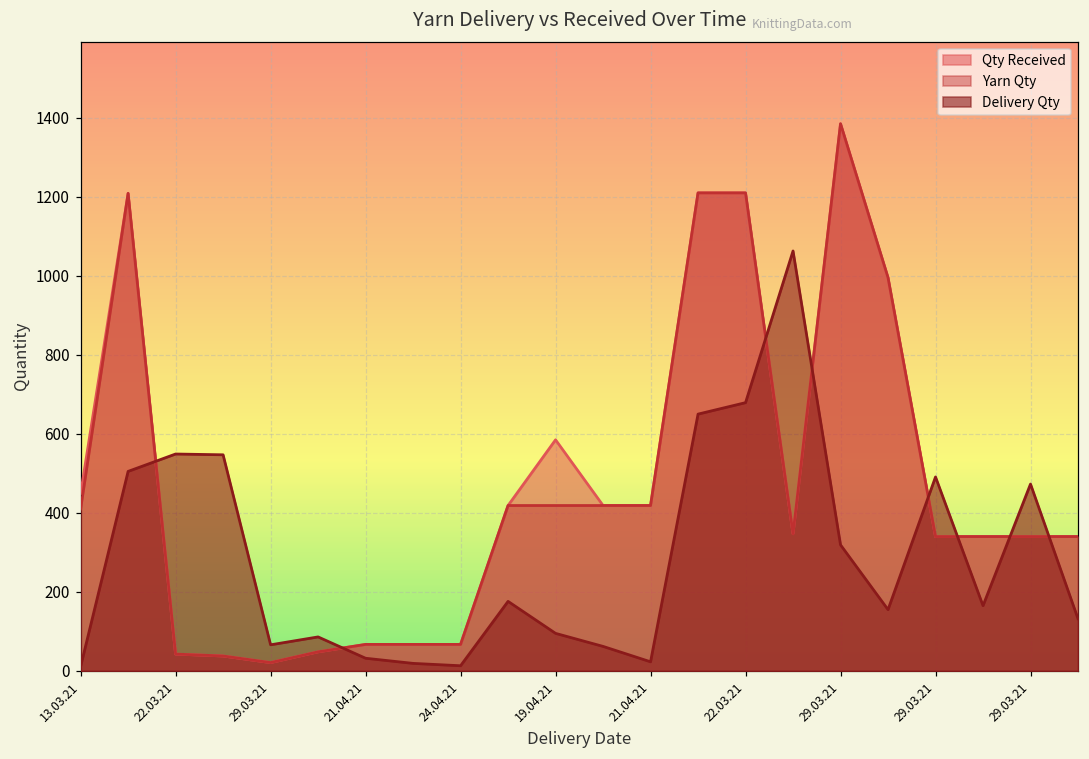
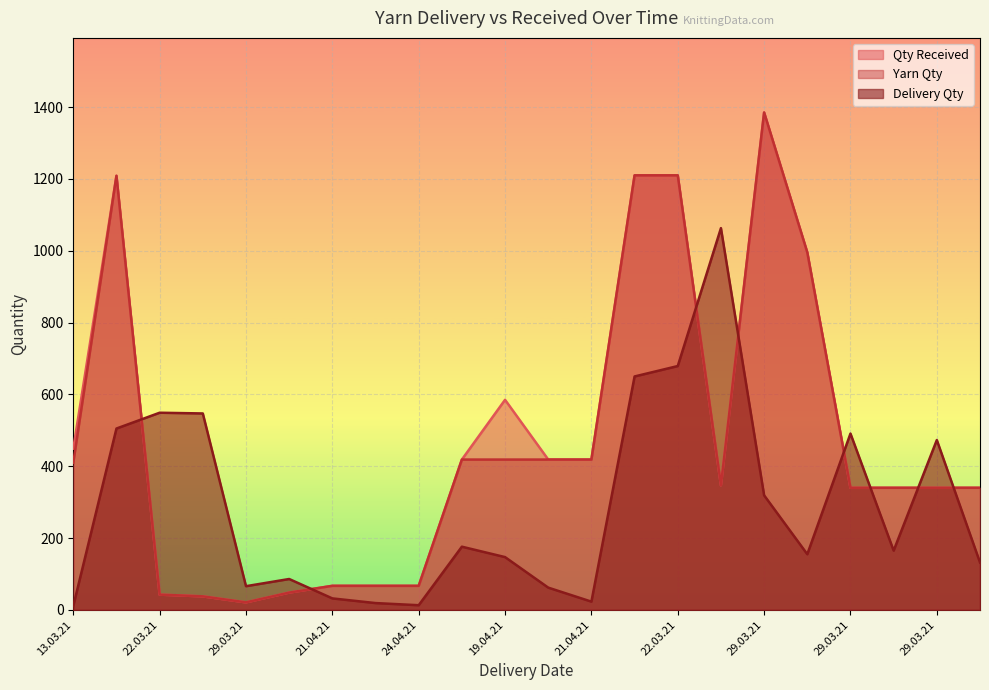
Delivery Qty, 19.04.21: 100 -> 150
